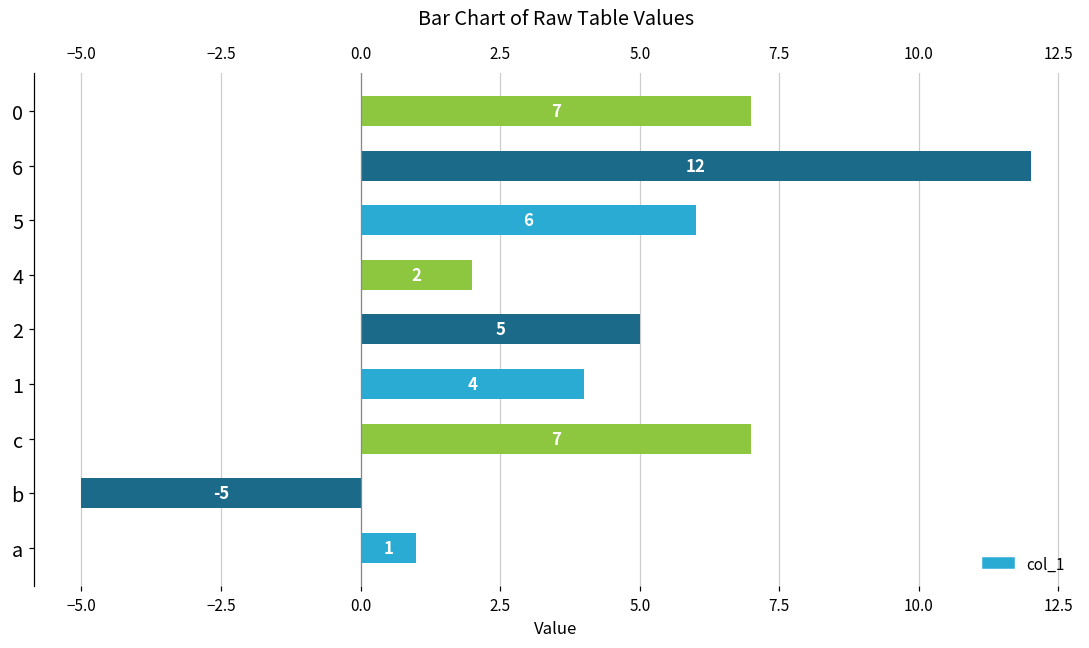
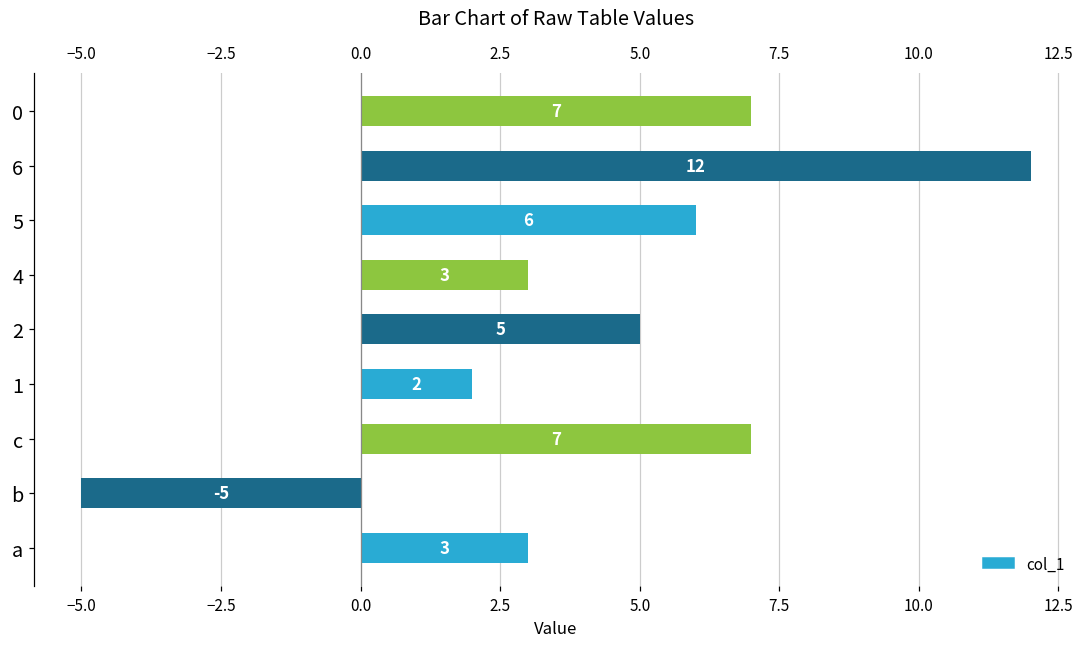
4: 2 -> 3
1: 4 -> 2
а: 1 -> 3
